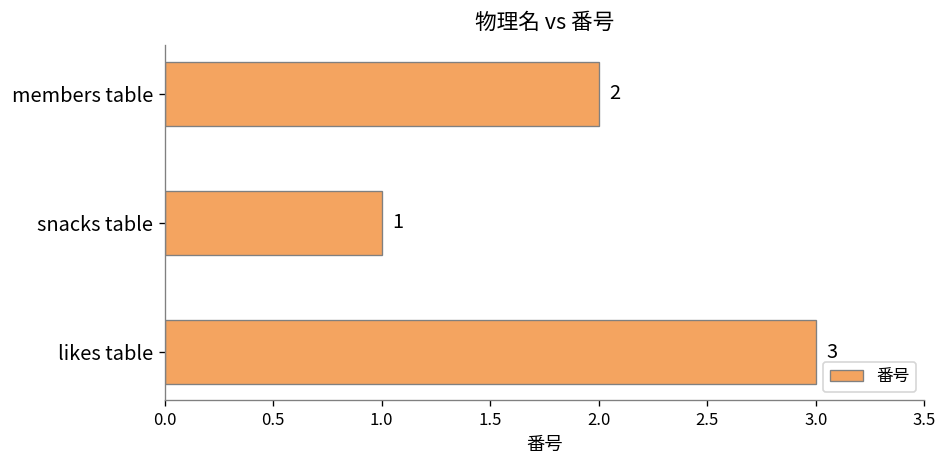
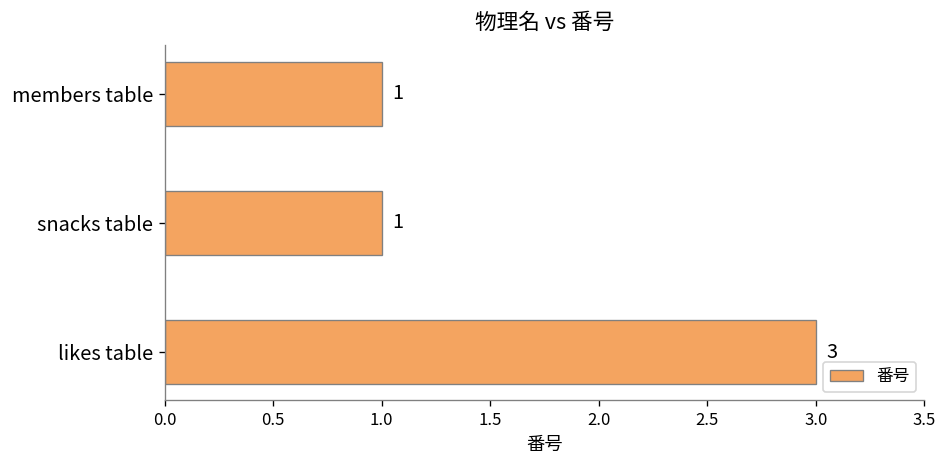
members table: 2 -> 1
